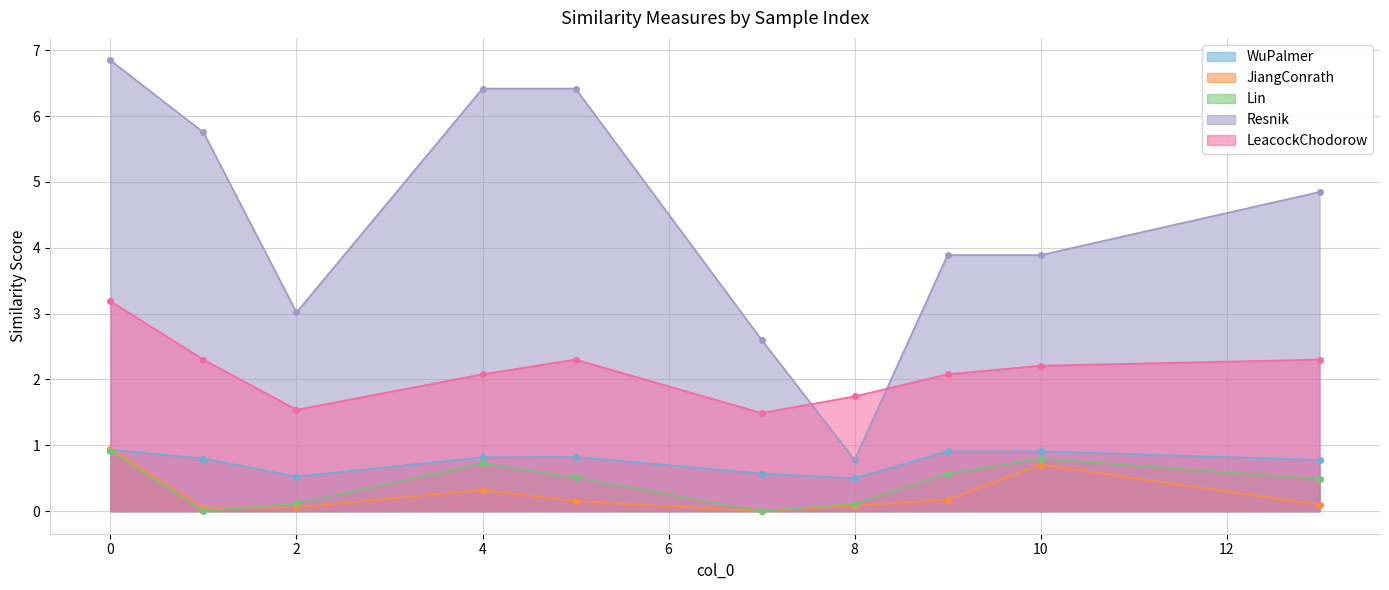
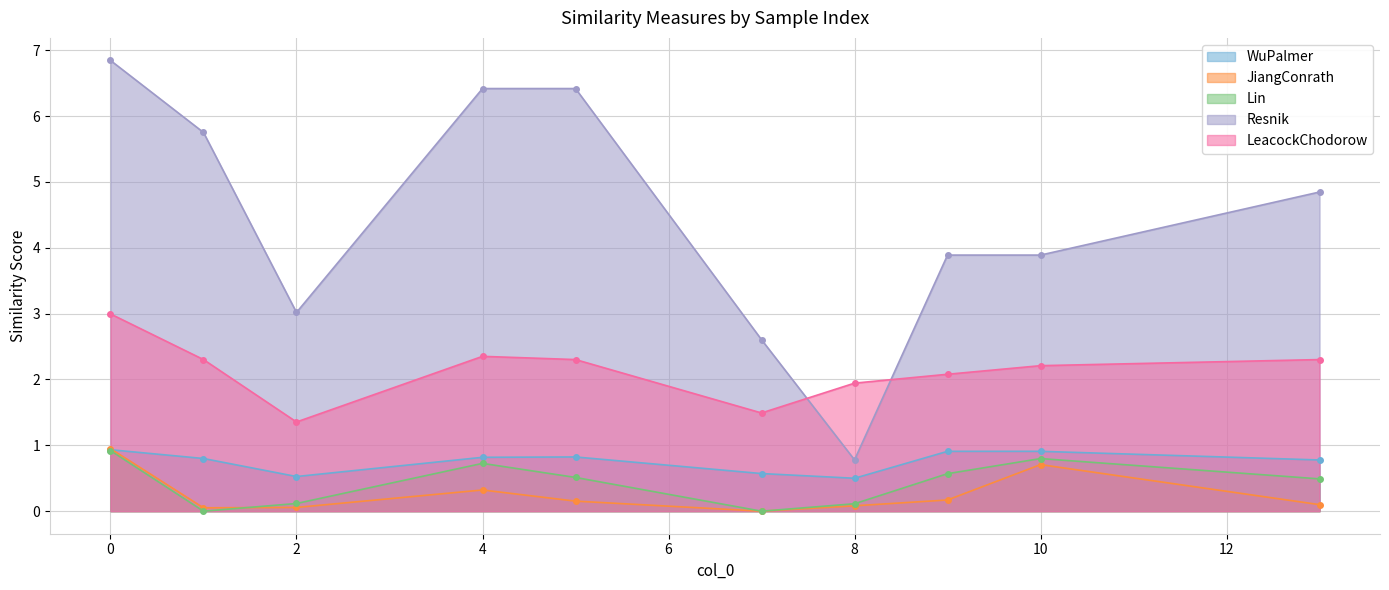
LeacockChodorow, 0: 3.2 -> 3.0
LeacockChodorow, 2: 1.5 -> 1.4
LeacockChodorow, 4: 2.1 -> 2.4
LeacockChodorow, 8: 1.7 -> 1.9
